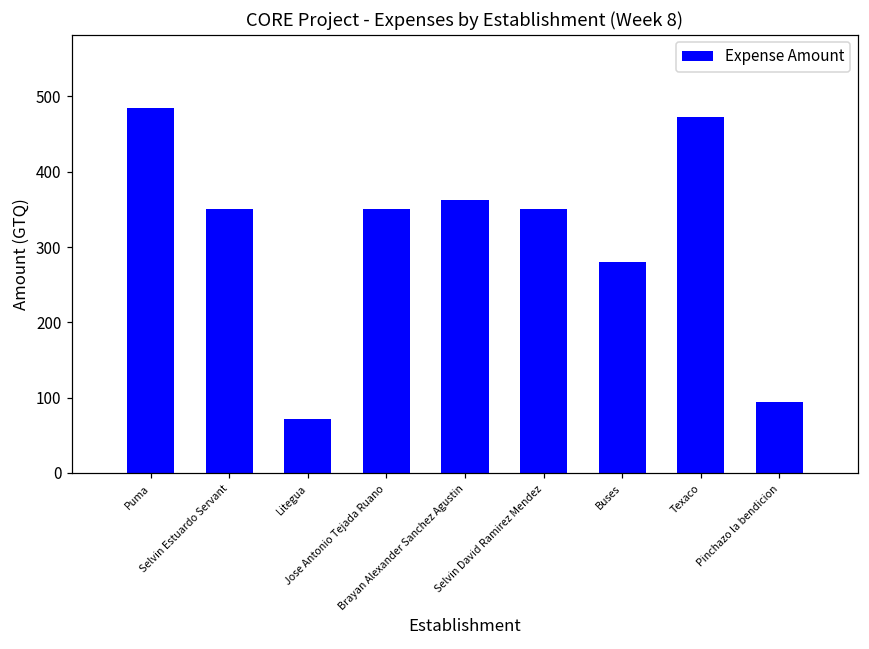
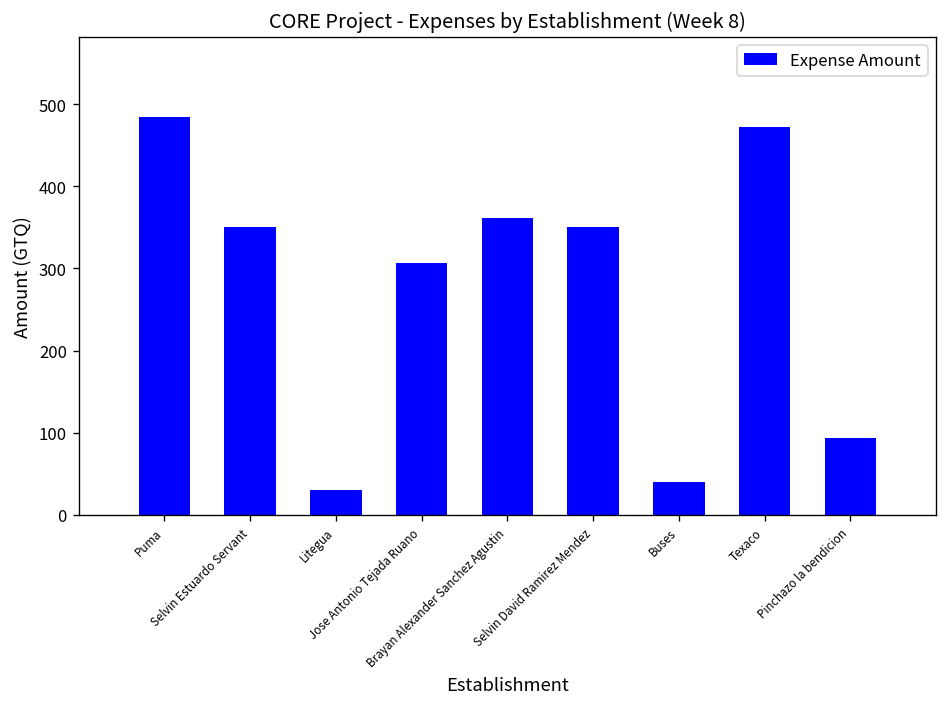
Litegua: 70 -> 30
Jose Antonio Tejada Ruano: 350 -> 310
Buses: 280 -> 40
